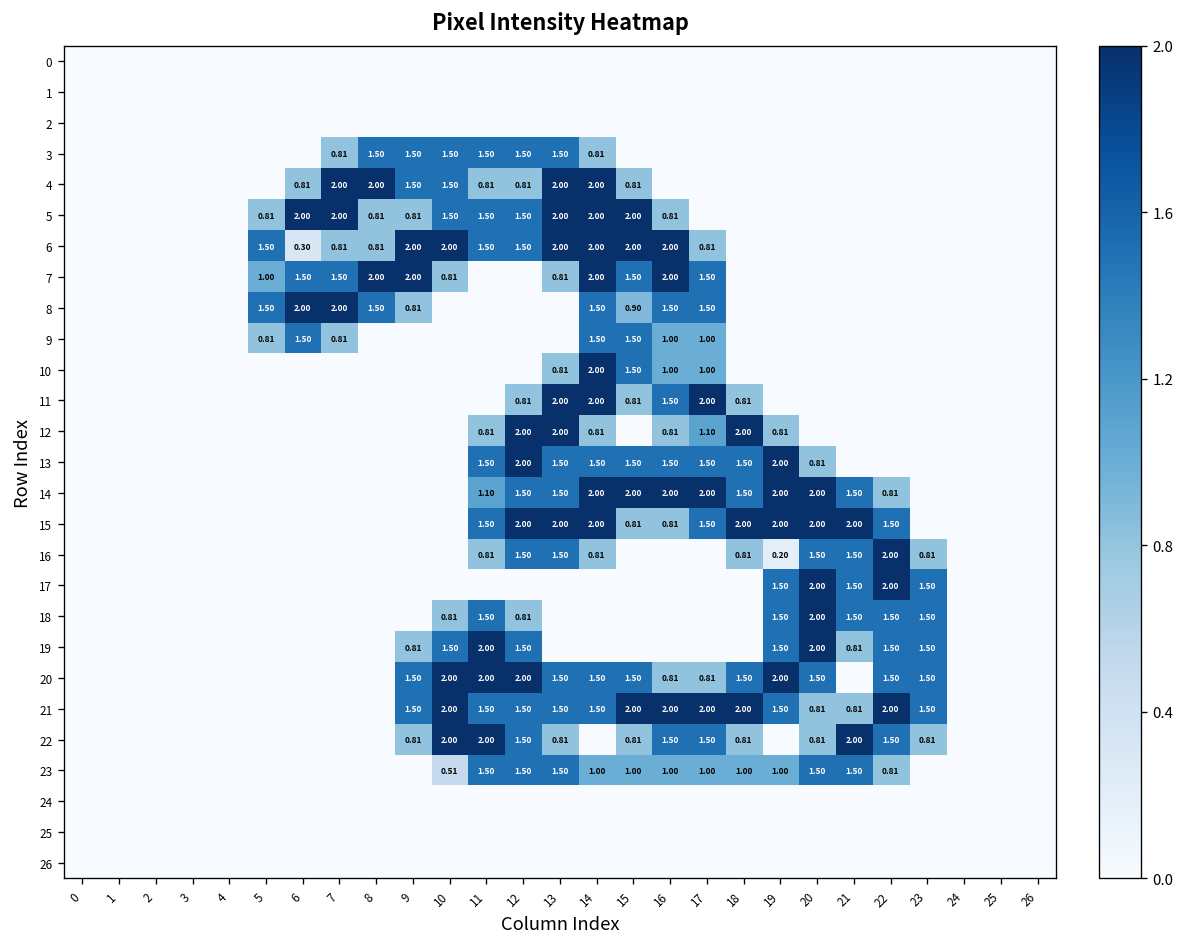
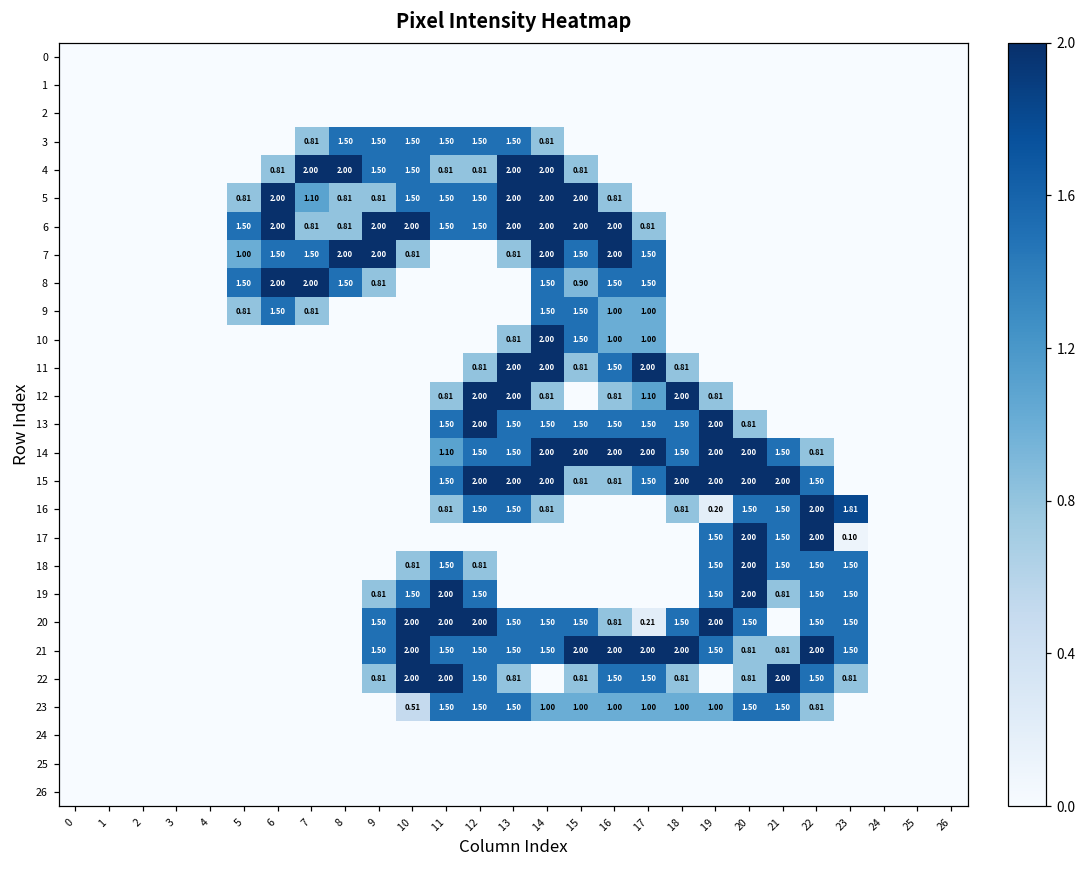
5, 7: 2.00 -> 1.10
6, 6: 0.30 -> 2.00
16, 23: 0.81 -> 1.81
17, 23: 1.50 -> 0.10
20, 17: 0.81 -> 0.21
